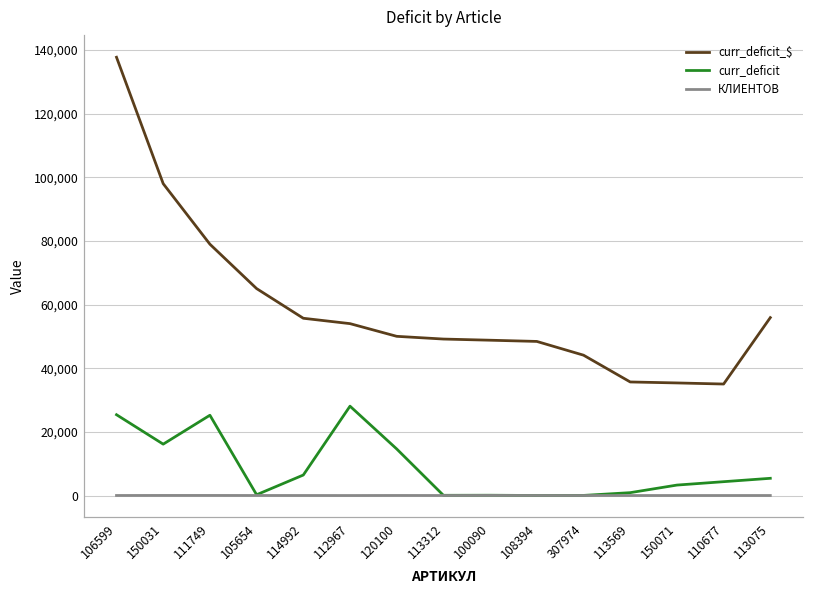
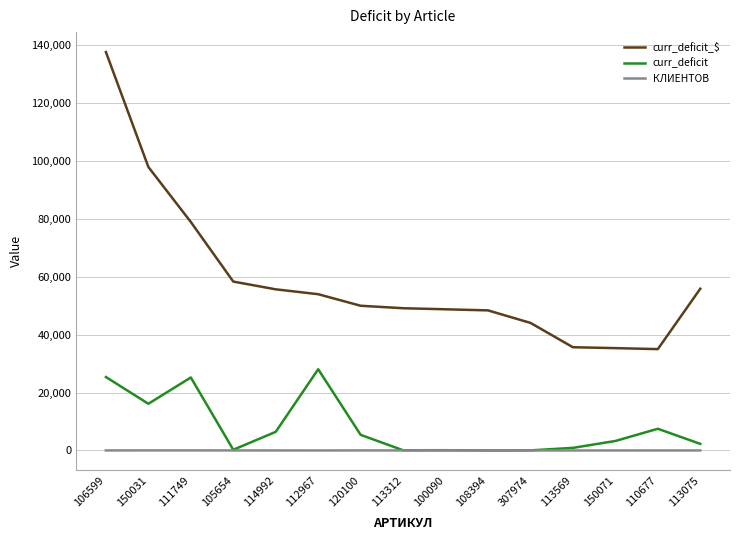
curr_deficit_$, 105654: 65,000 -> 58,000
curr_deficit, 120100: 15,000 -> 5,000
curr_deficit, 110677: 4,000 -> 8,000
curr_deficit, 113075: 5,000 -> 2,000
